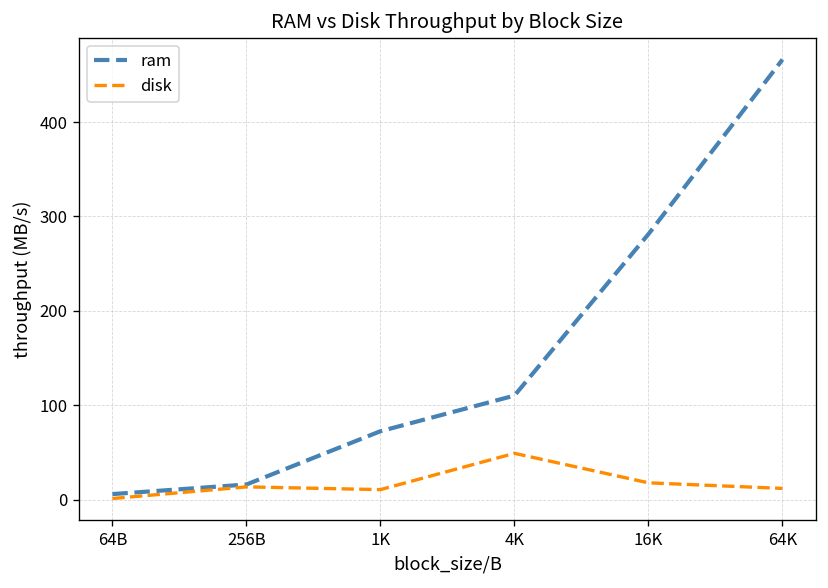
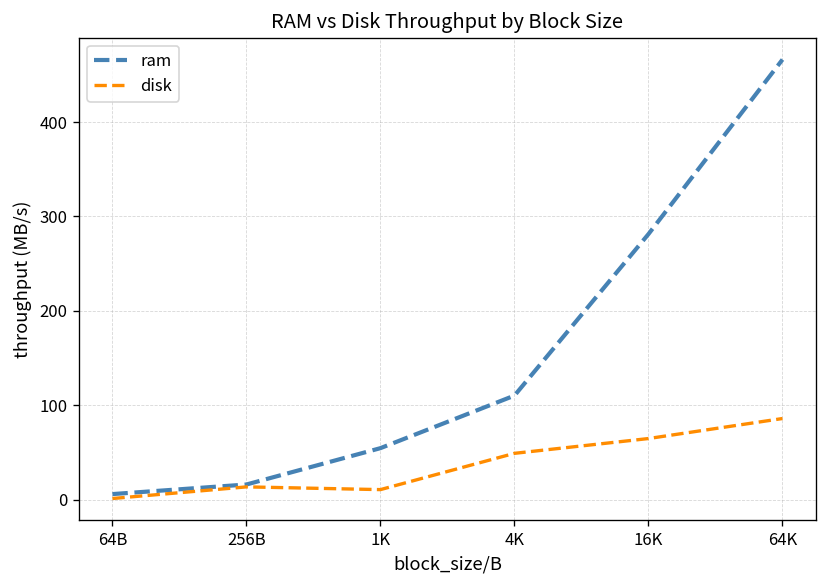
ram, 1K: 70 -> 50
disk, 16K: 20 -> 60
disk, 64K: 10 -> 90
